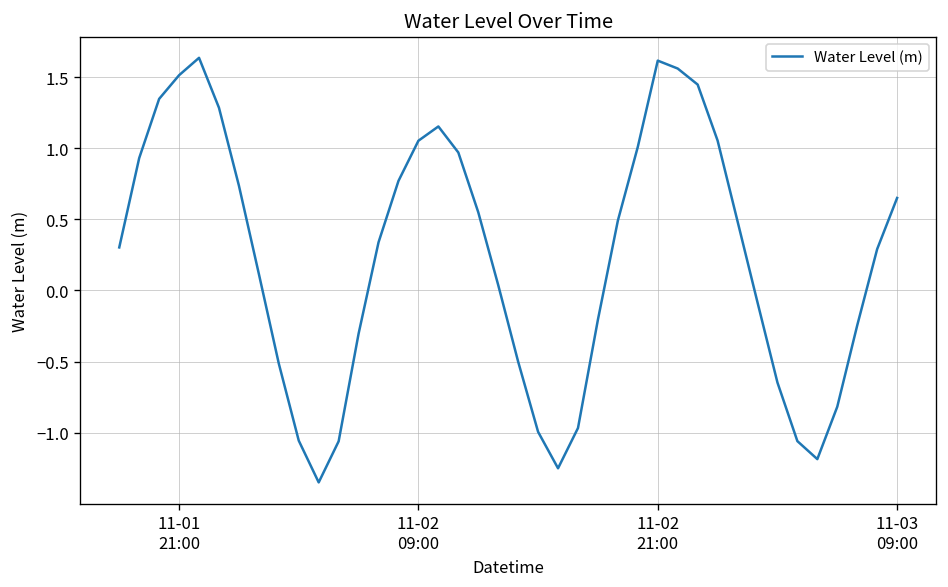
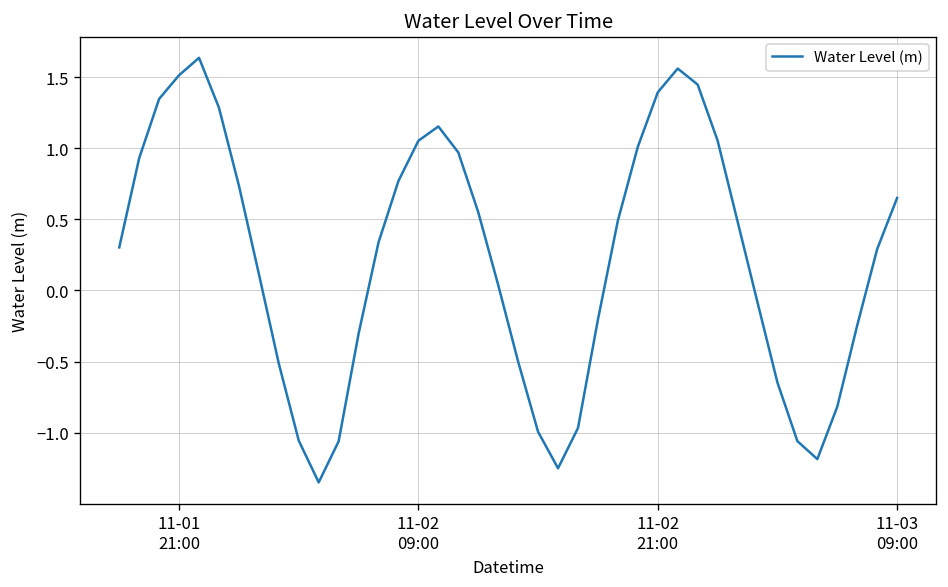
11-02 21:00: 1.62 -> 1.39
